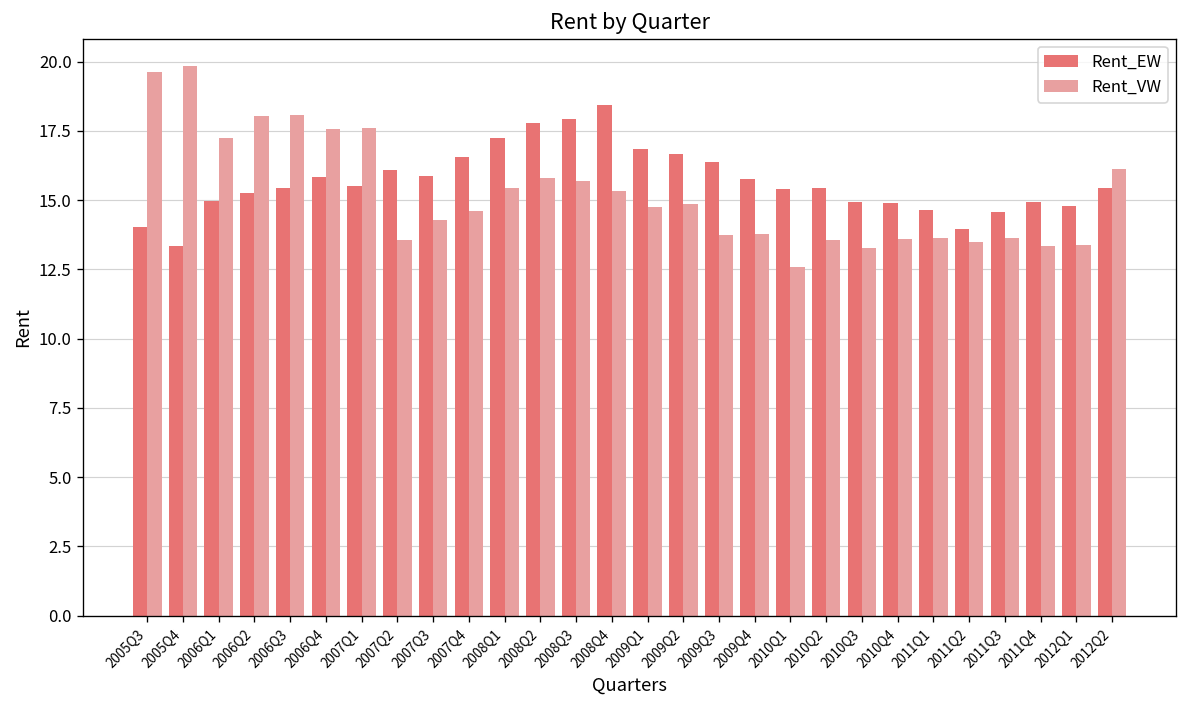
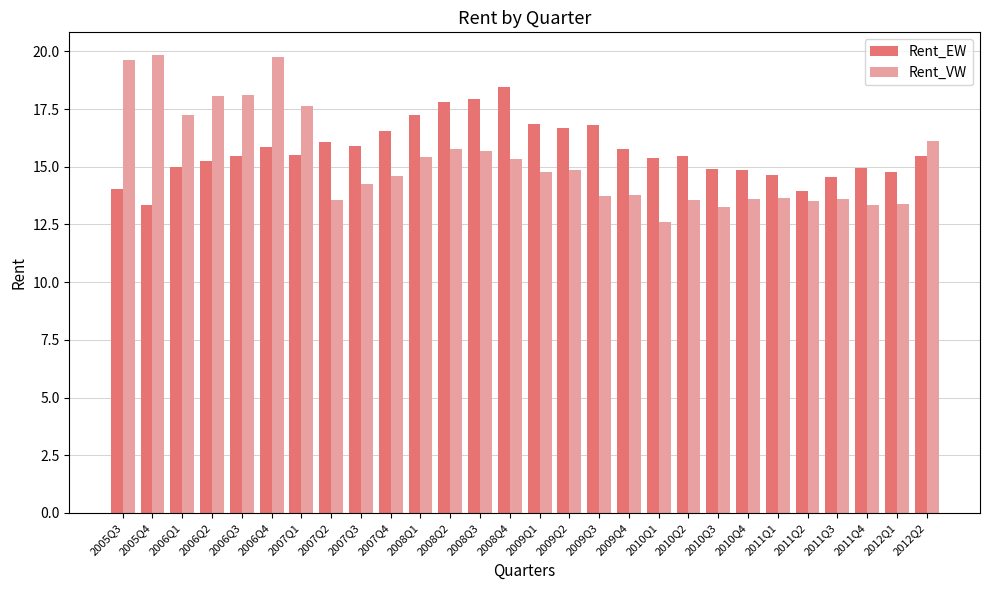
Rent_VW, 2006Q4: 17.6 -> 19.7
Rent_EW, 2009Q3: 16.4 -> 16.8
